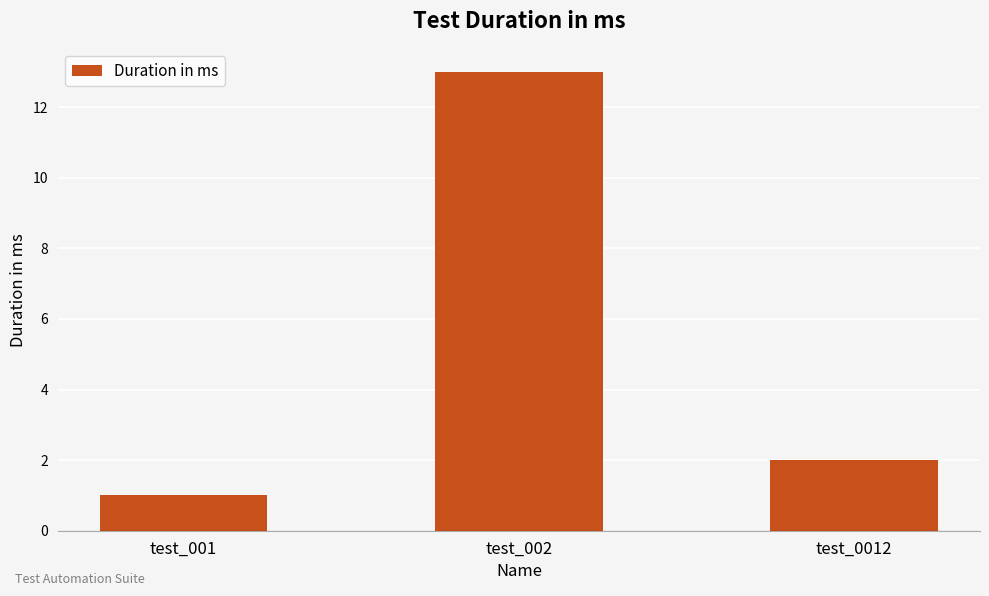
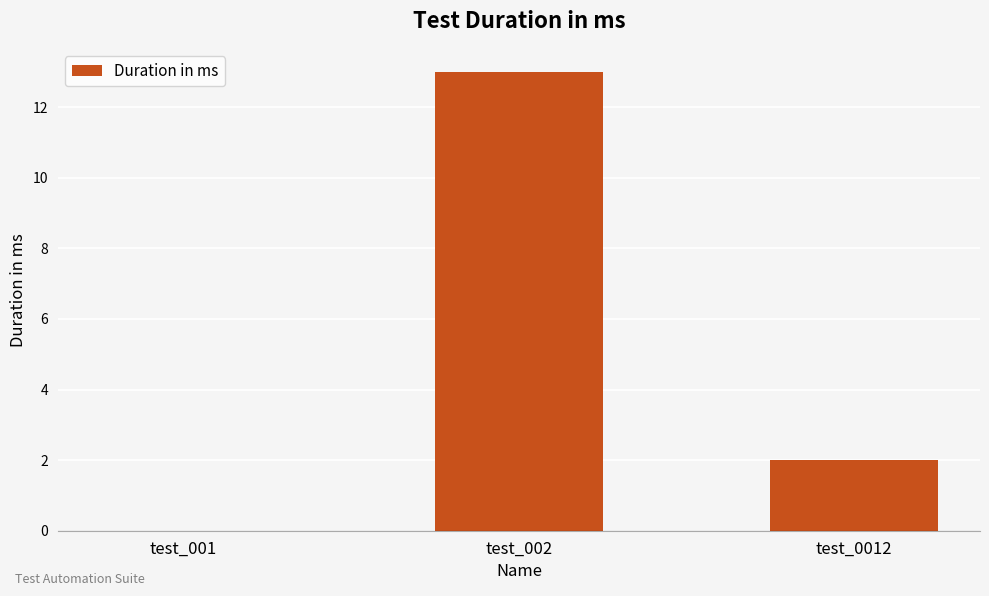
test_001: 1 -> 0
